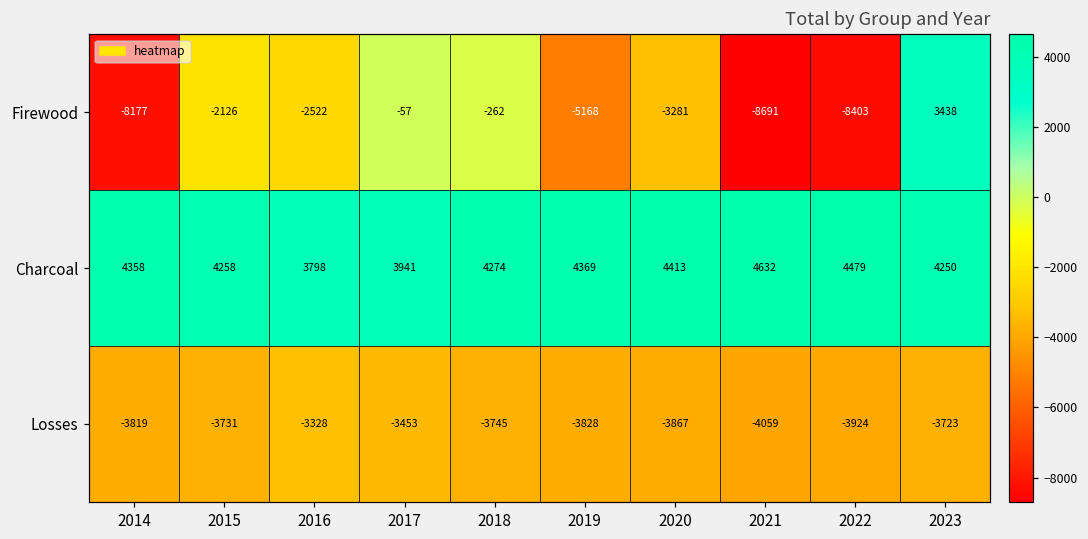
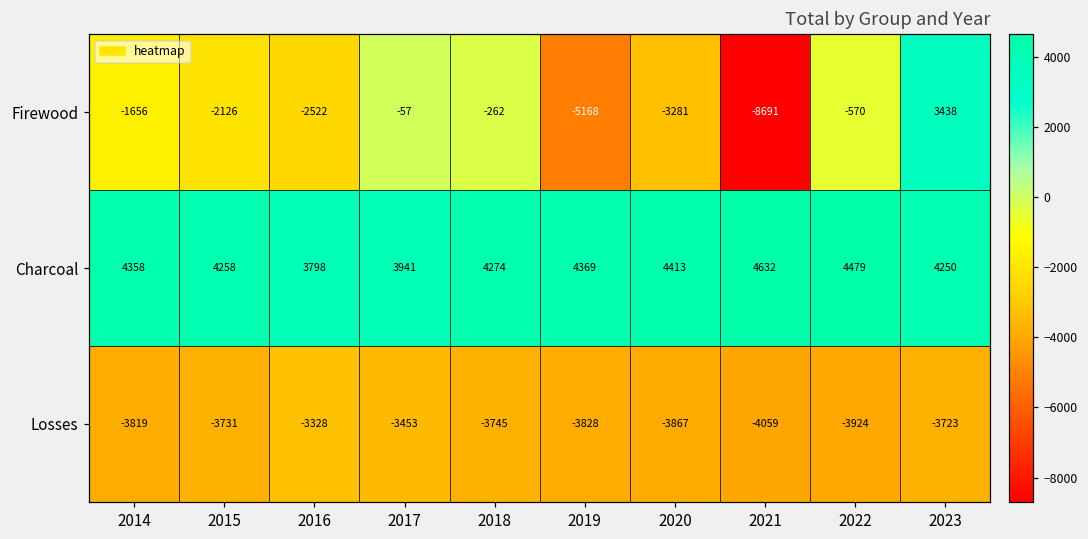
Firewood, 2014: -8177 -> -1656
Firewood, 2022: -8403 -> -570
